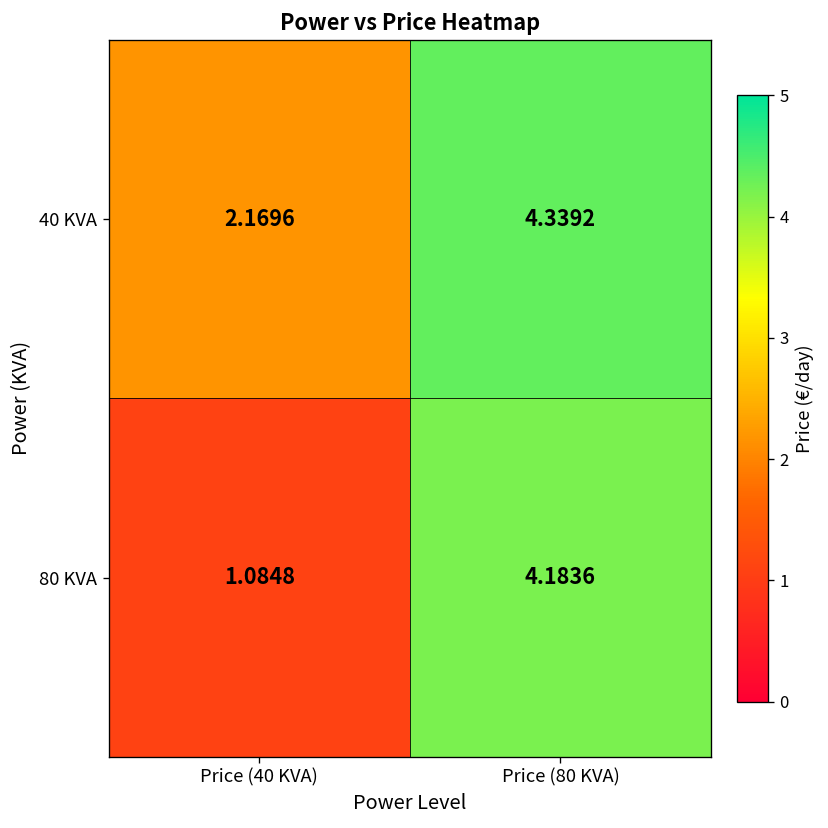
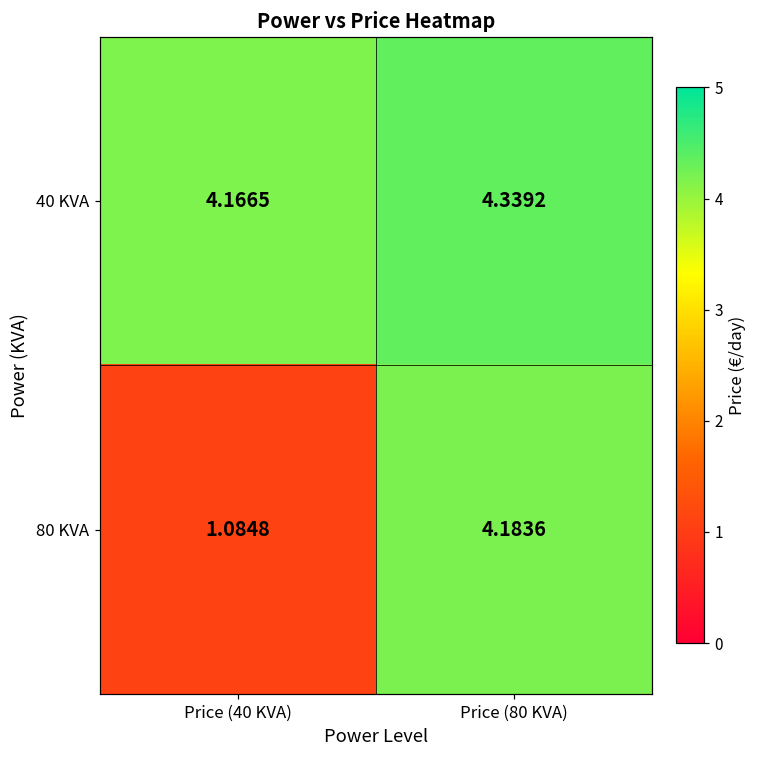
40 KVA, Price (40 KVA): 2.1696 -> 4.1665
